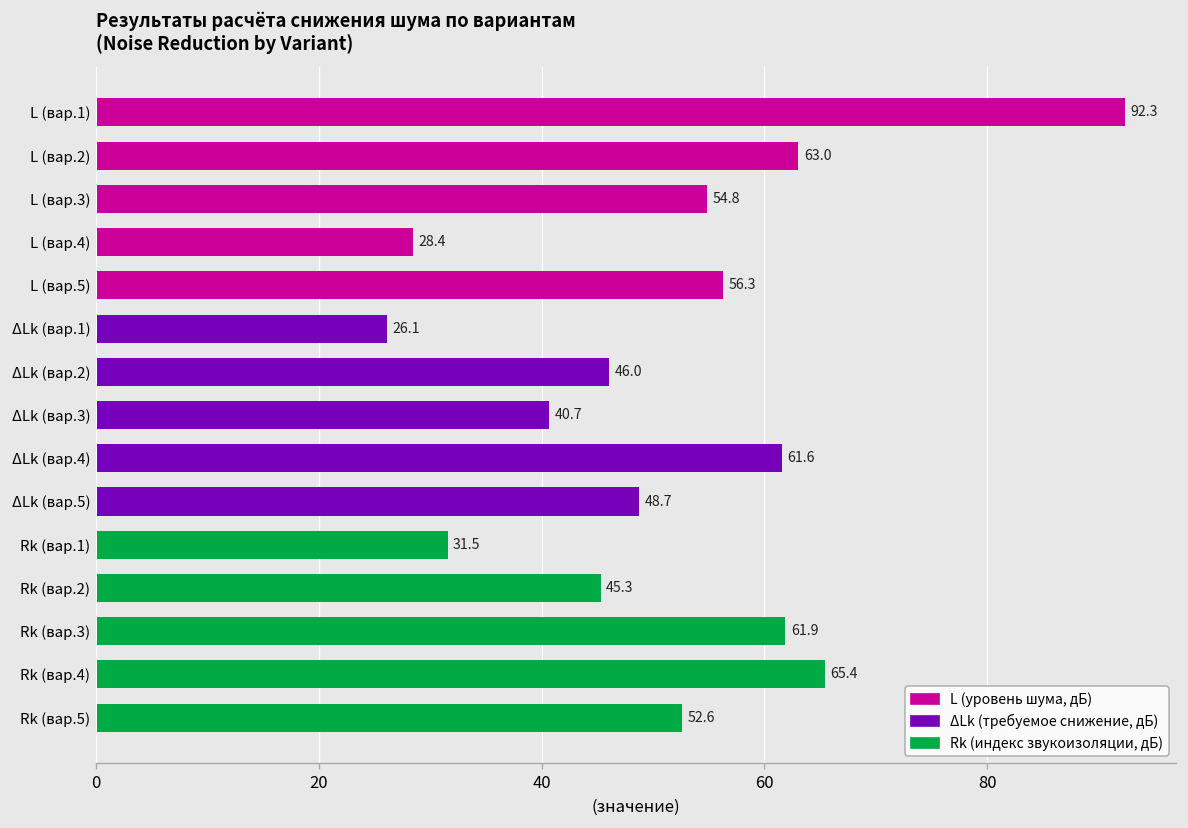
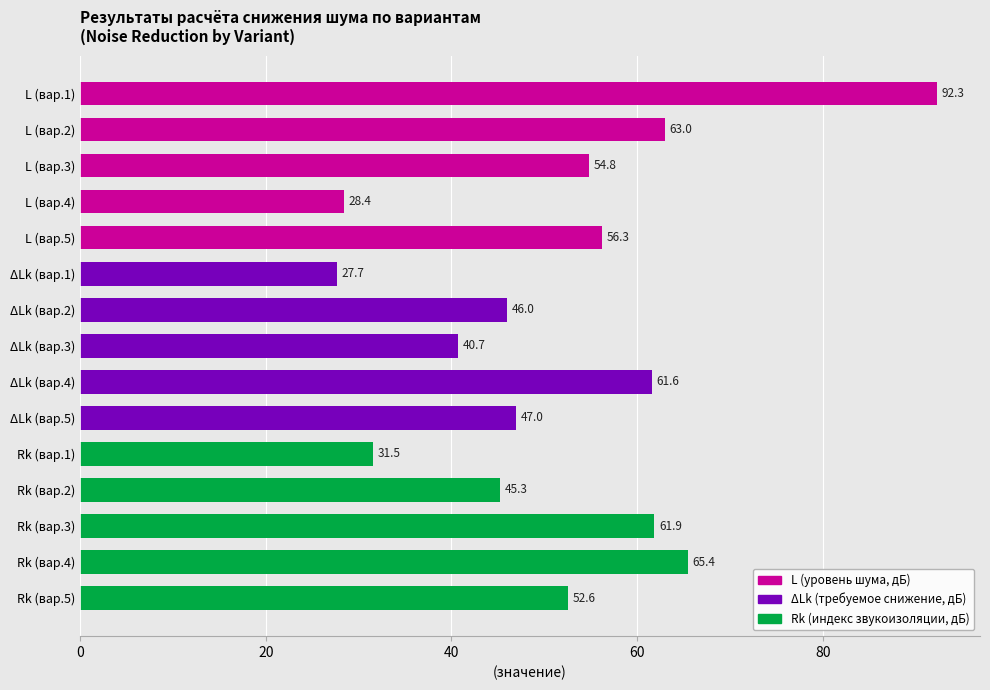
ΔLk (вар.1): 26.1 -> 27.7
ΔLk (вар.5): 48.7 -> 47.0
